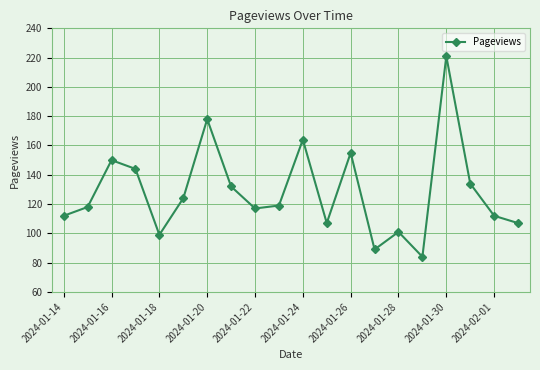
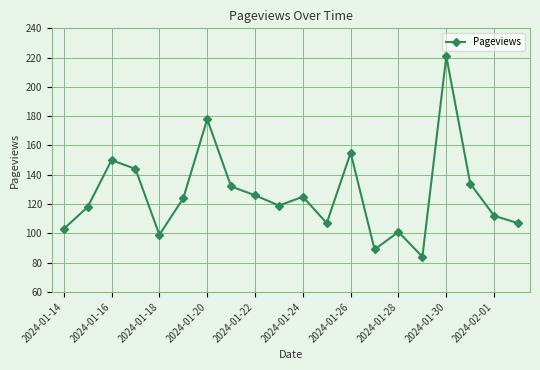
2024-01-14: 112 -> 103
2024-01-22: 117 -> 126
2024-01-24: 164 -> 125
